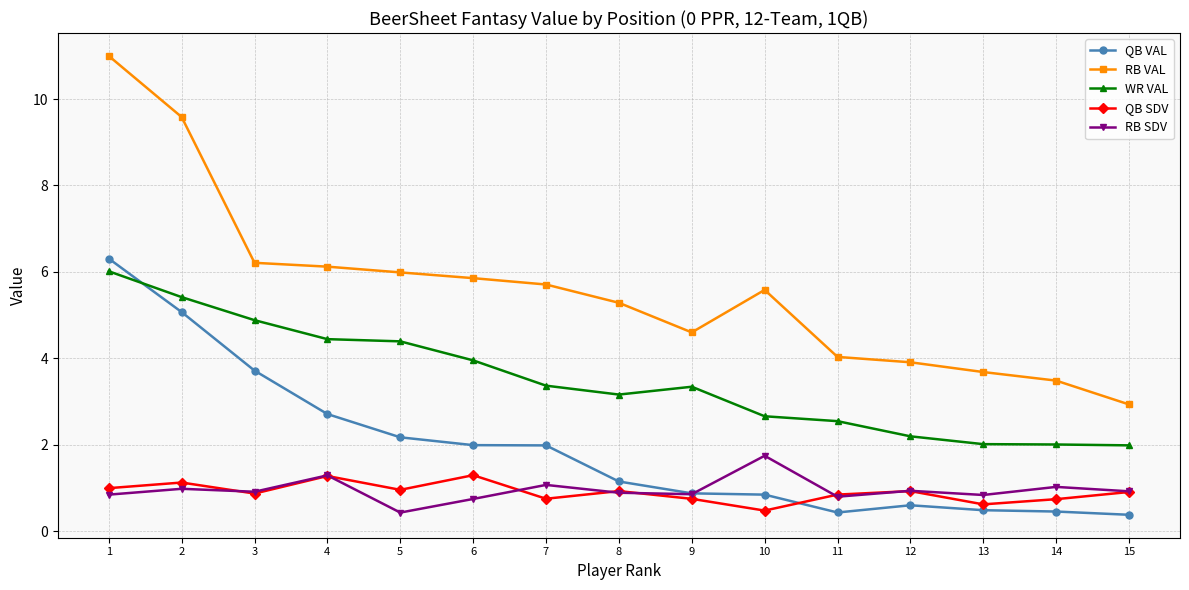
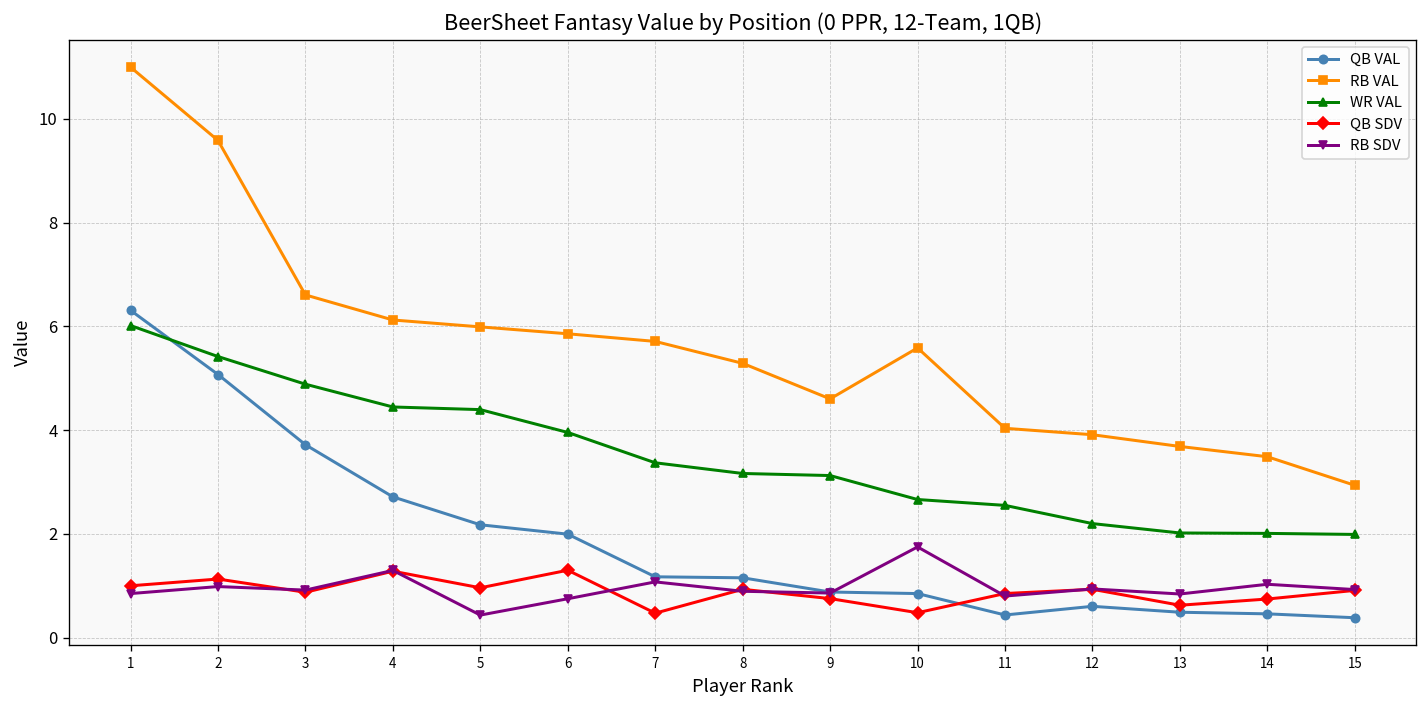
RB VAL, 3: 6.2 -> 6.6
QB VAL, 7: 2.0 -> 1.2
QB SDV, 7: 0.8 -> 0.5
WR VAL, 9: 3.3 -> 3.1
